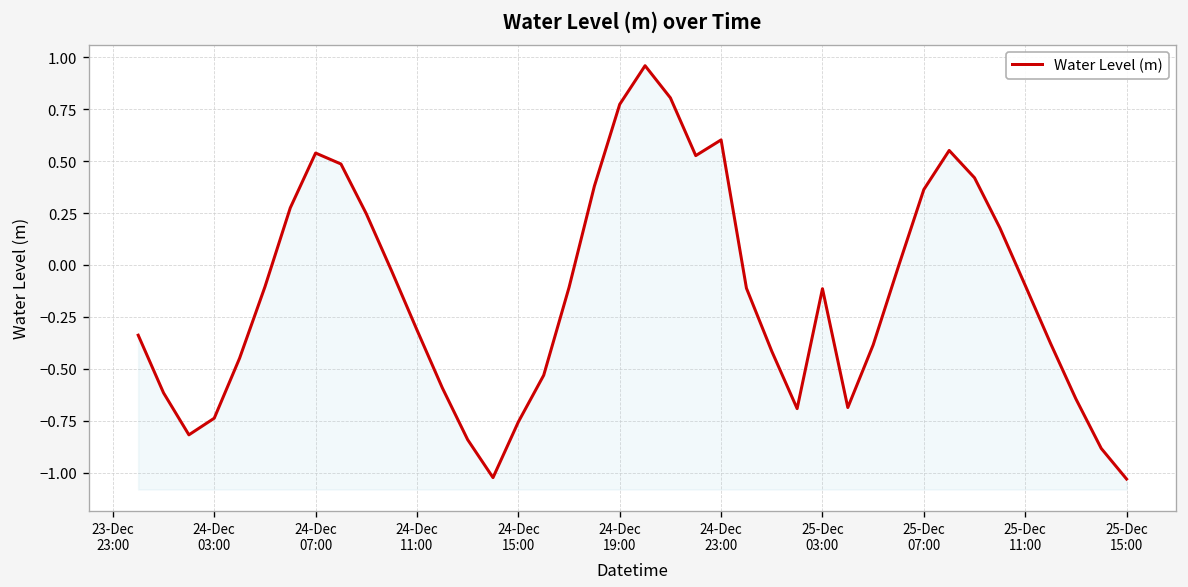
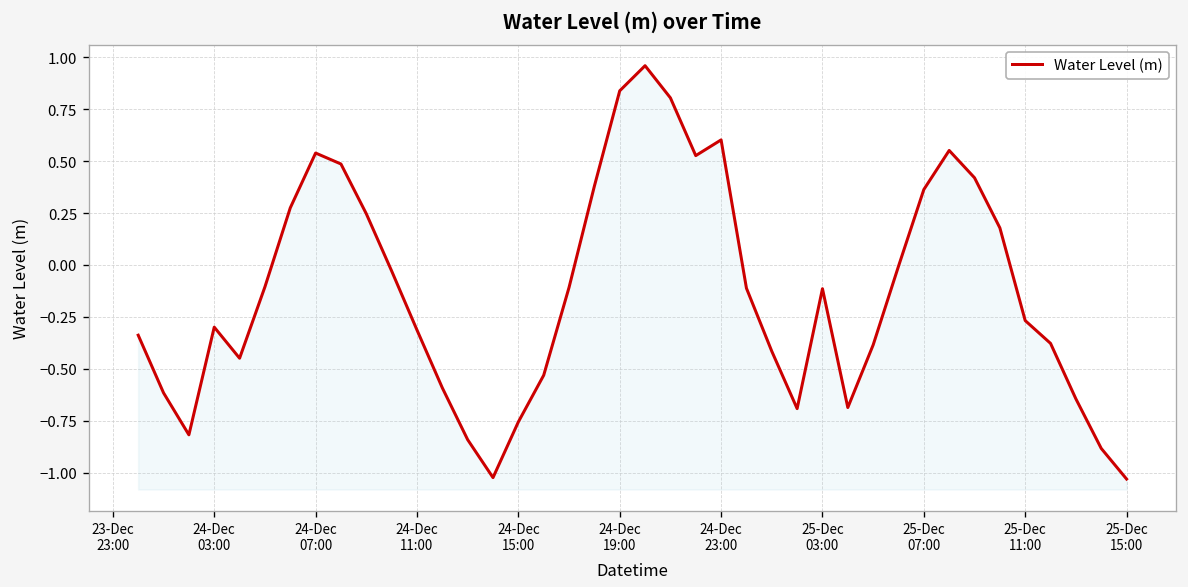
24-Dec 03:00: -0.74 -> -0.30
24-Dec 19:00: 0.77 -> 0.84
25-Dec 11:00: -0.10 -> -0.27
